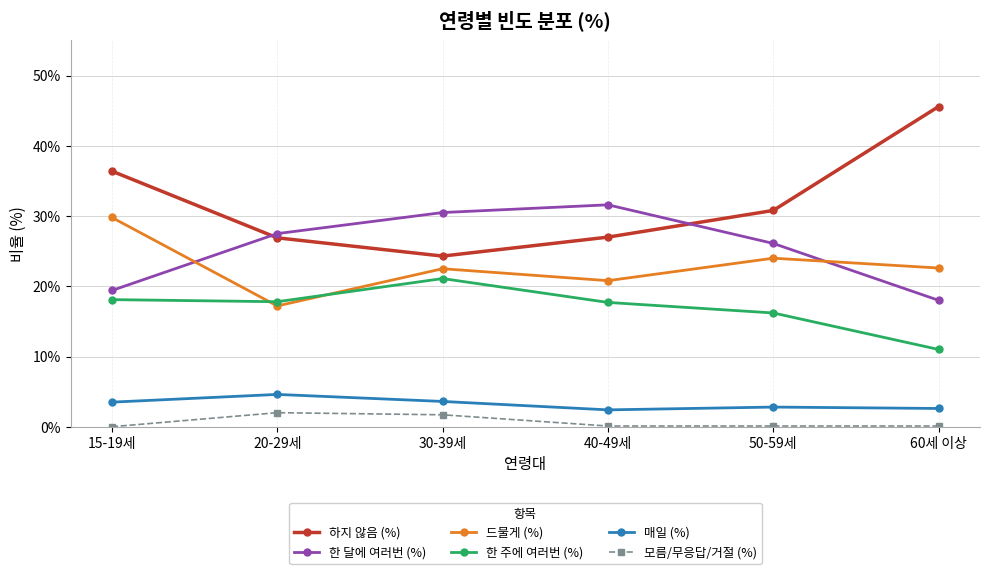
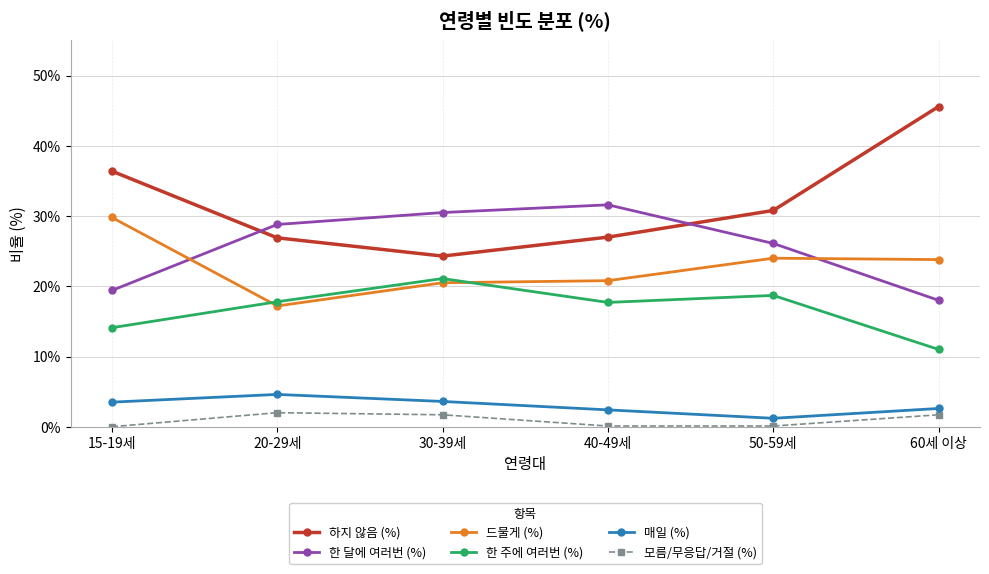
한 주에 여러번 (%), 15-19세: 18% -> 14%
한 달에 여러번 (%), 20-29세: 28% -> 29%
드물게 (%), 30-39세: 23% -> 21%
한 주에 여러번 (%), 50-59세: 16% -> 19%
매일 (%), 50-59세: 3% -> 1%
드물게 (%), 60세 이상: 23% -> 24%
모름/무응답/거절 (%), 60세 이상: 0% -> 2%
